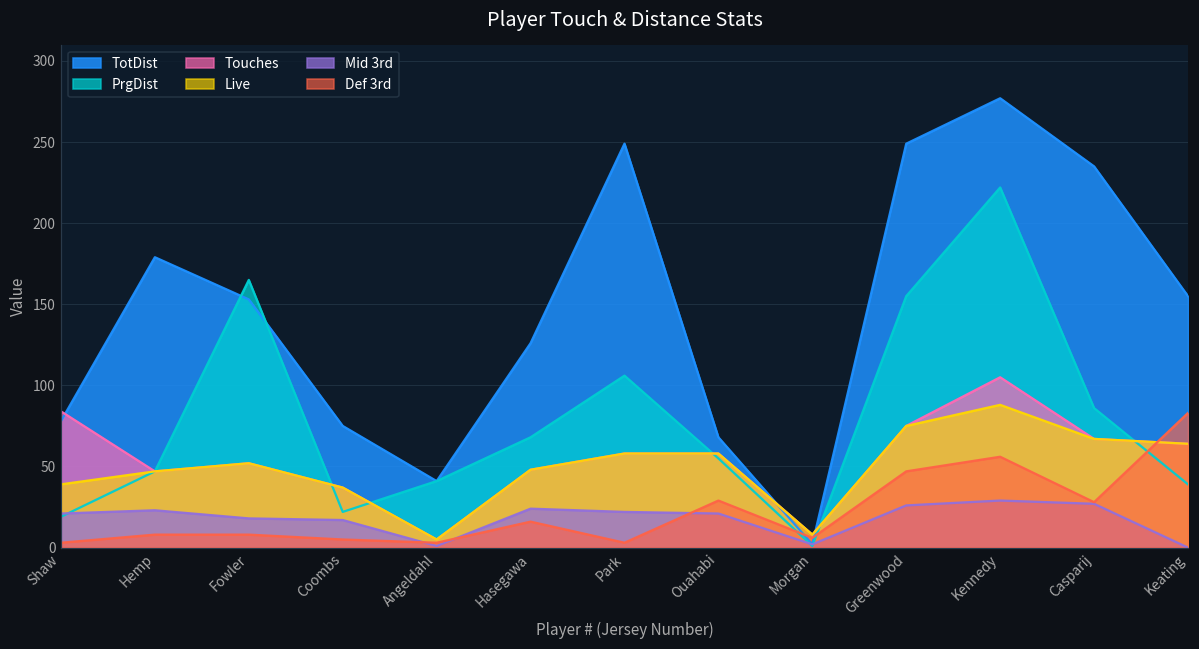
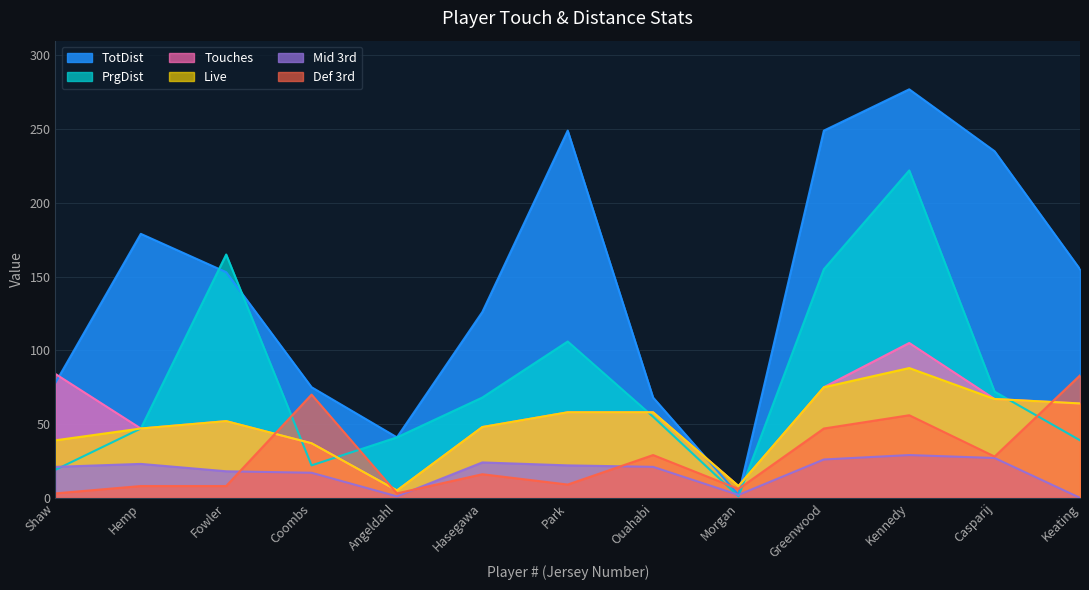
Def 3rd, Coombs: 5 -> 70
Def 3rd, Park: 3 -> 9
PrgDist, Casparij: 86 -> 72
